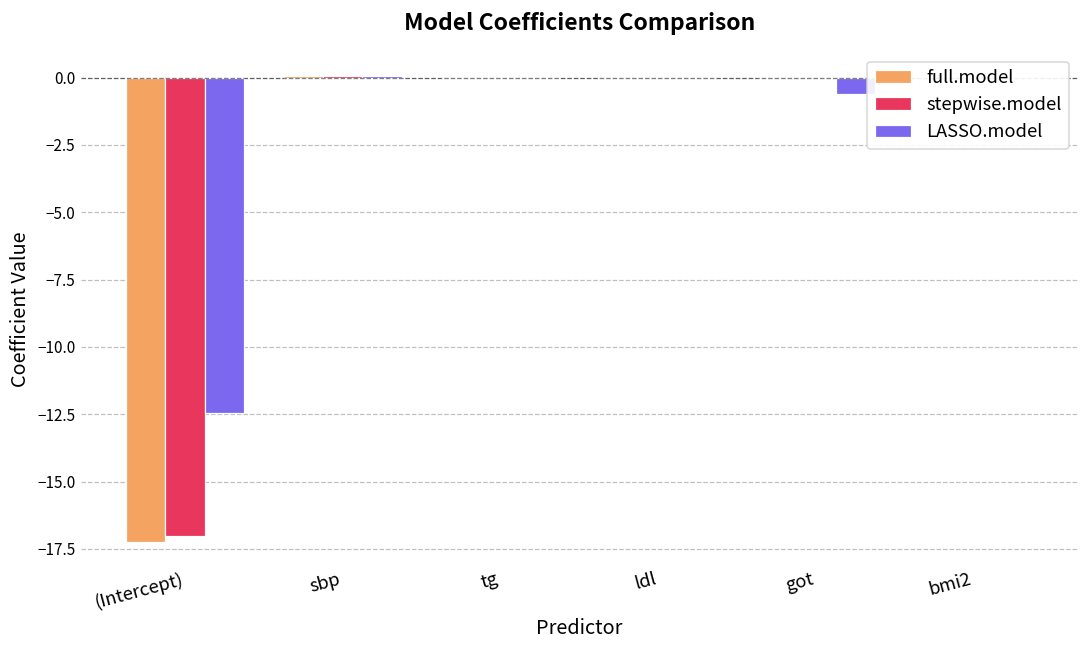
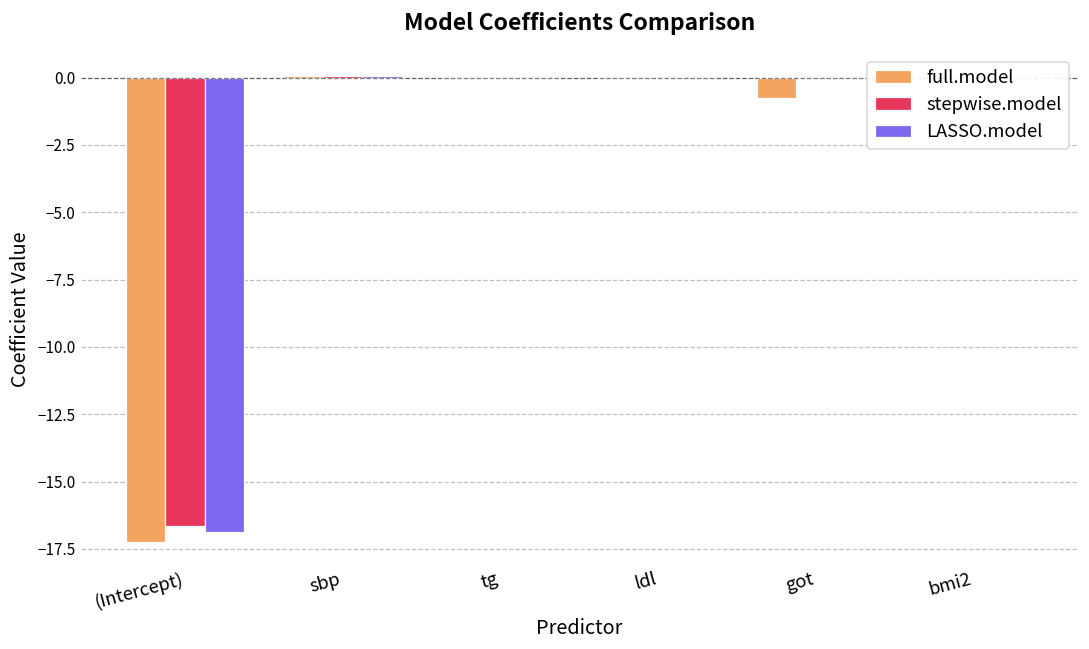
stepwise.model, (Intercept): -17.0 -> -16.6
LASSO.model, (Intercept): -12.5 -> -16.9
full.model, got: 0.0 -> -0.7
LASSO.model, got: -0.6 -> 0.0
